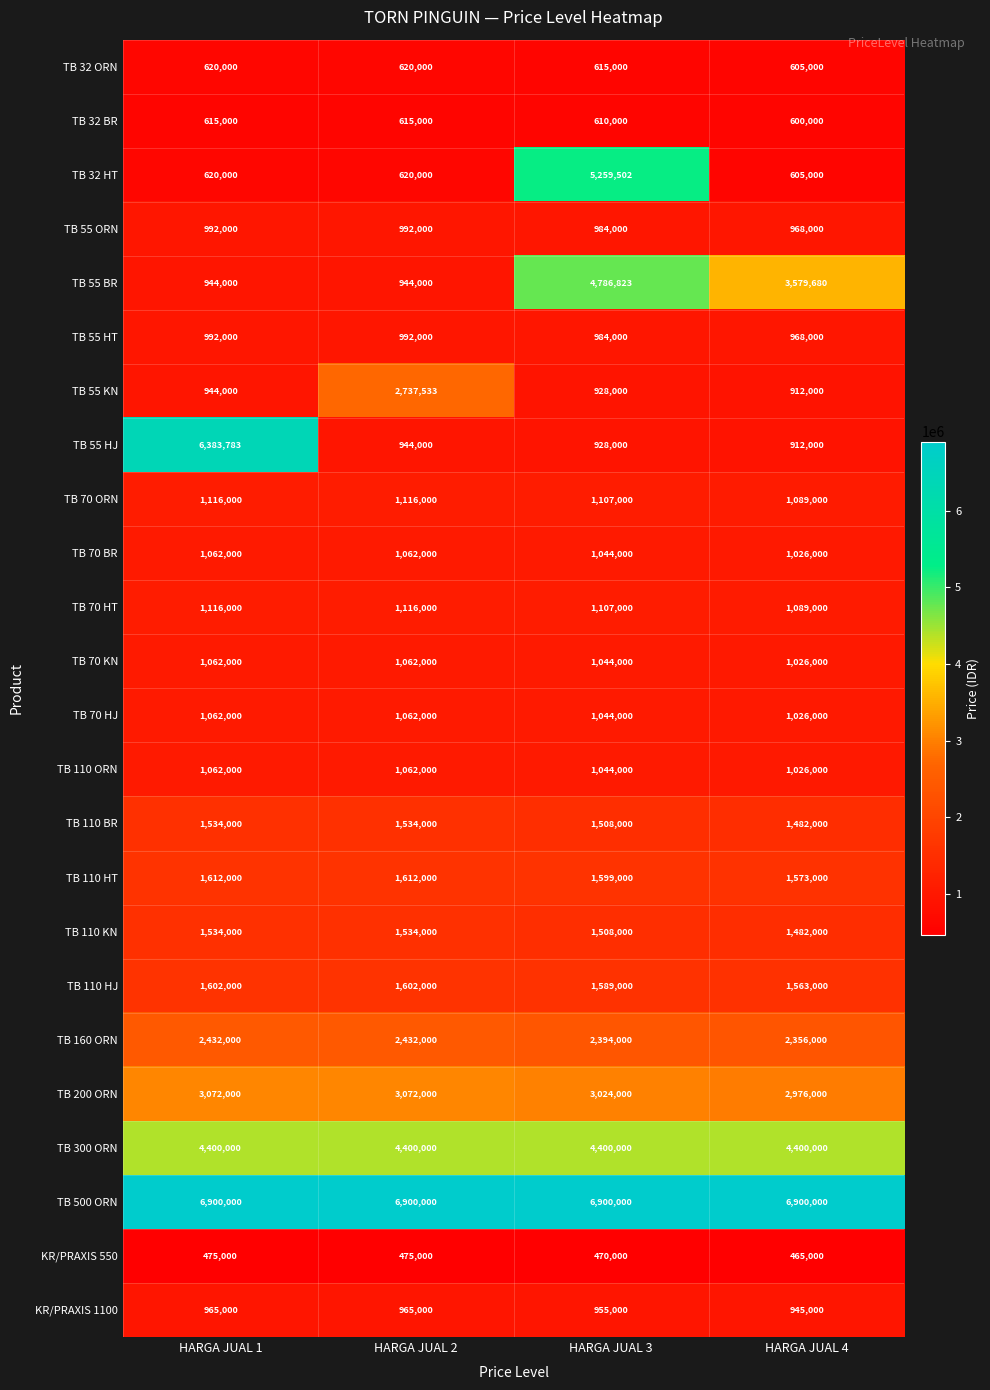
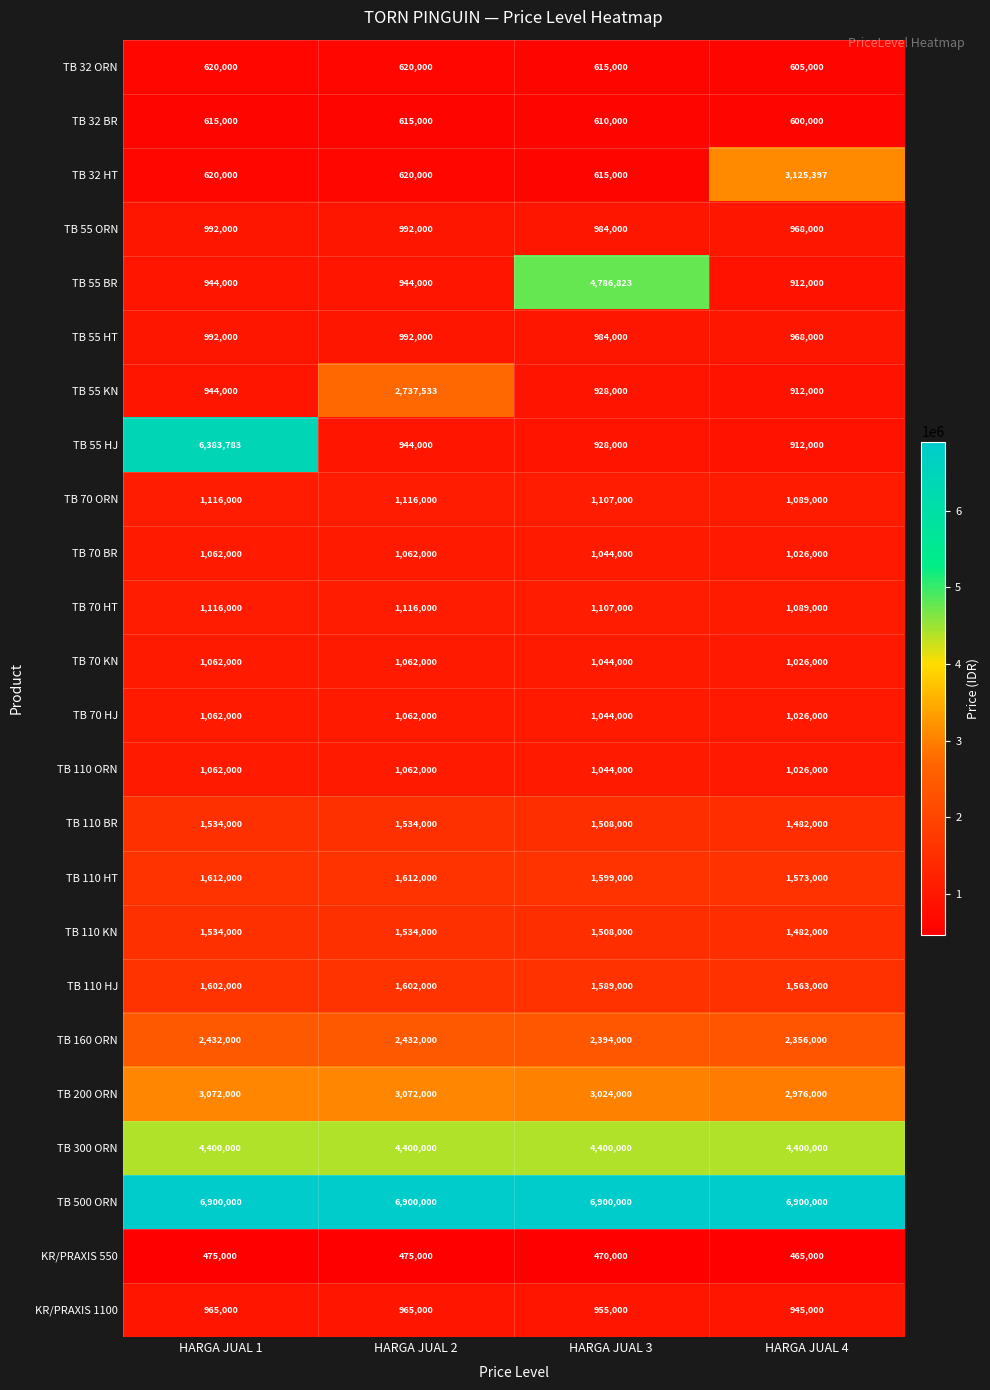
TB 32 HT, HARGA JUAL 3: 5,259,502 -> 615,000
TB 32 HT, HARGA JUAL 4: 605,000 -> 3,125,397
TB 55 BR, HARGA JUAL 4: 3,579,680 -> 912,000
